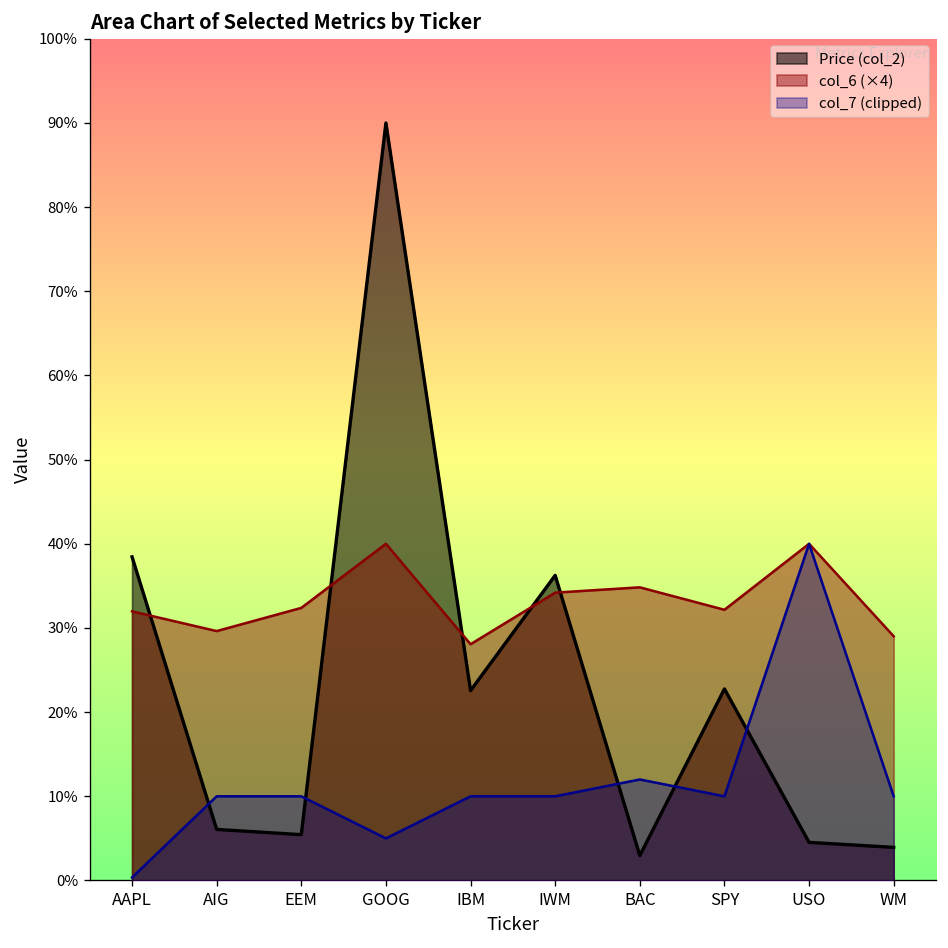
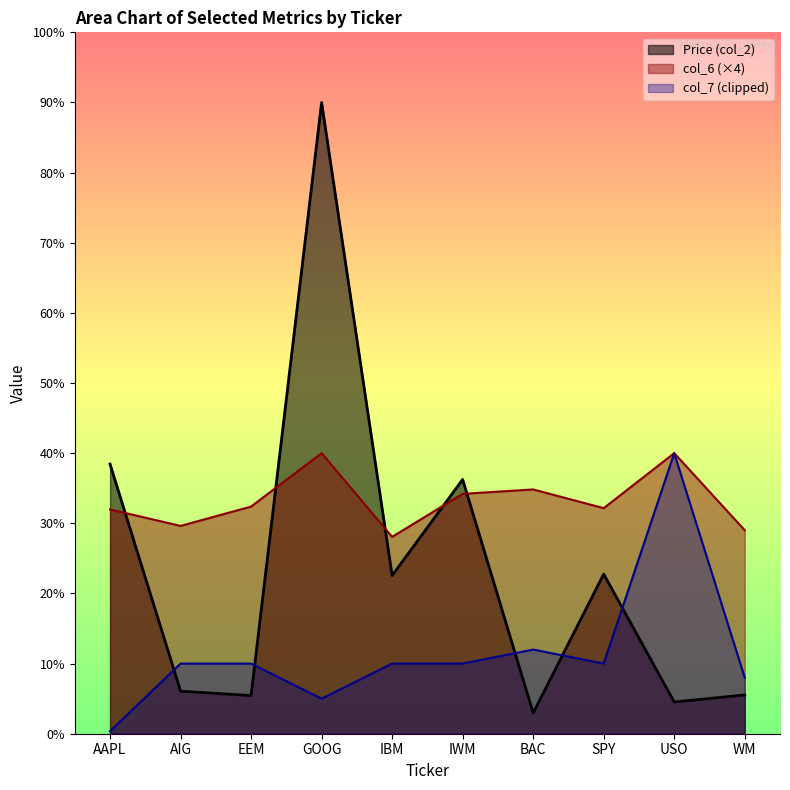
Price (col_2), WM: 4% -> 6%
col_7 (clipped), WM: 10% -> 8%
